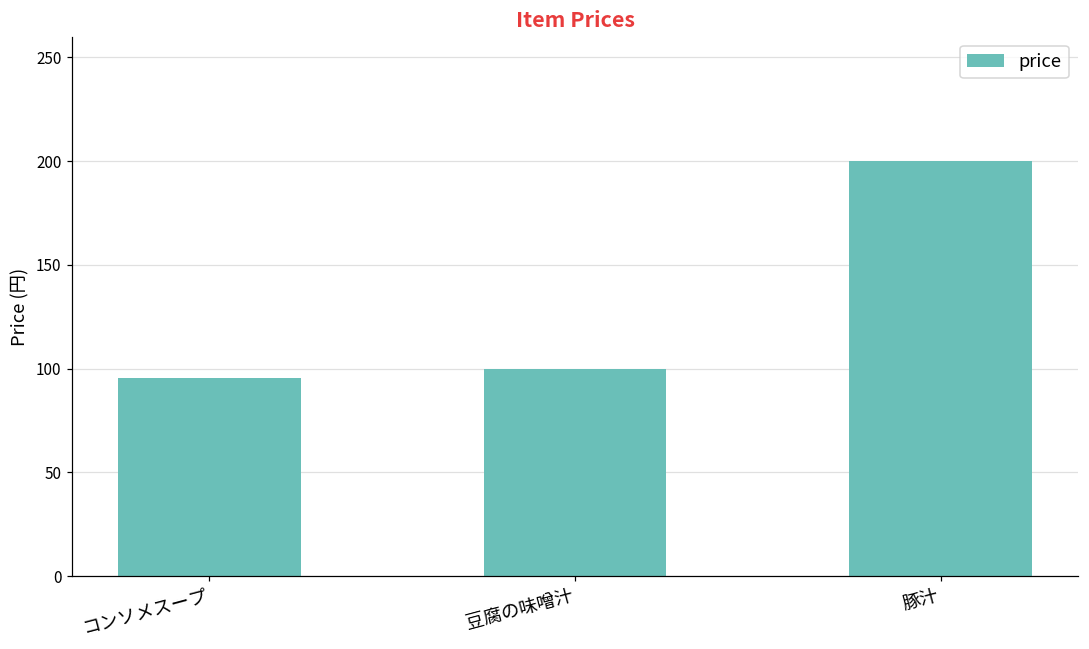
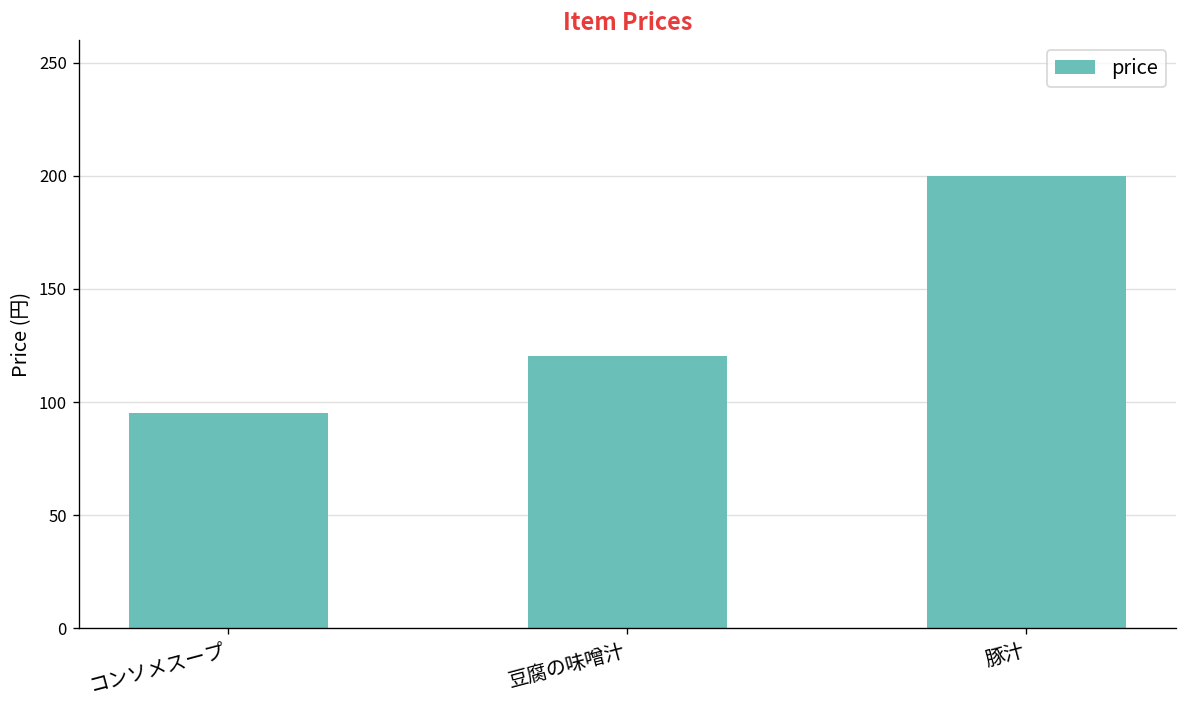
豆腐の味噌汁: 100 -> 121
